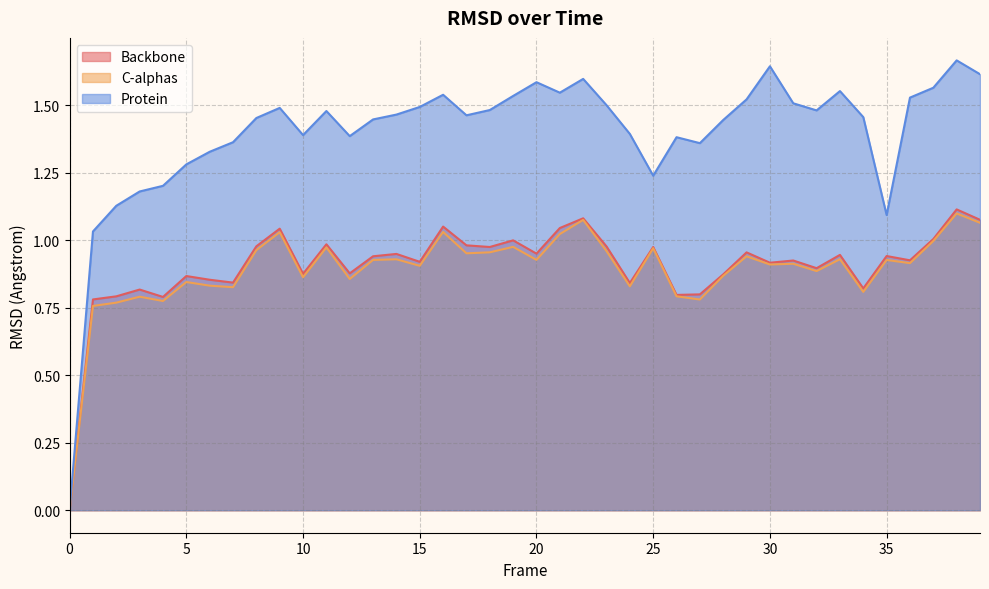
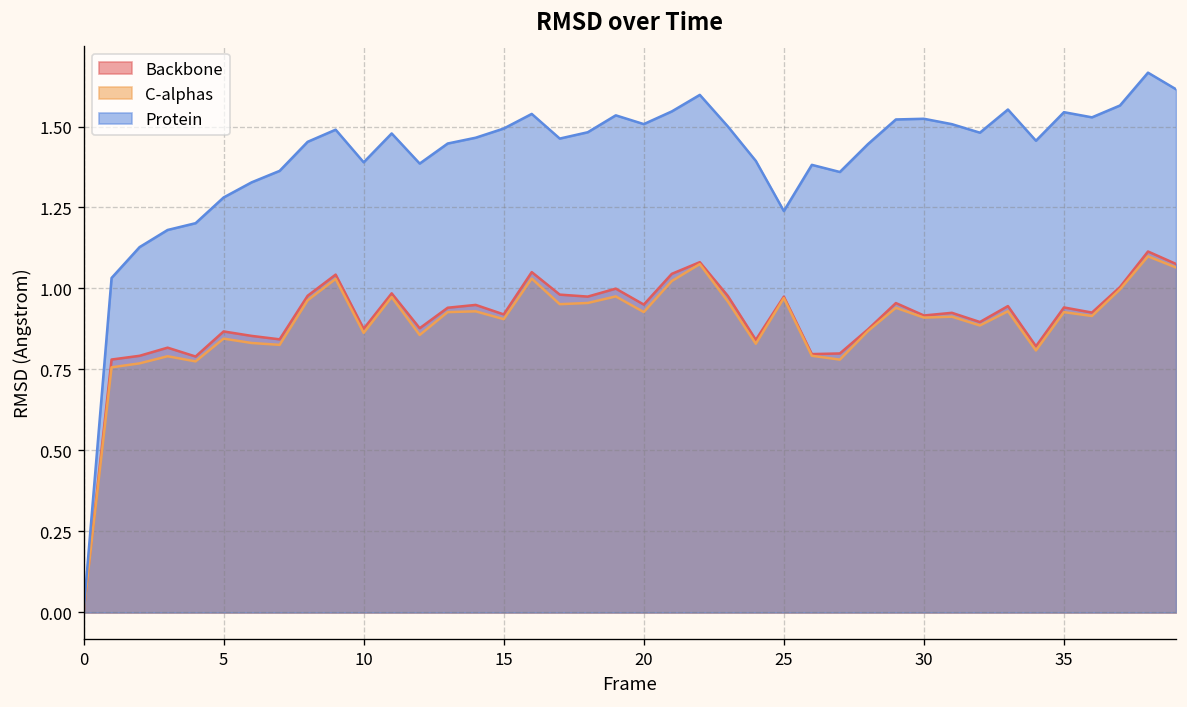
Protein, 20: 1.59 -> 1.51
Protein, 30: 1.64 -> 1.52
Protein, 35: 1.09 -> 1.54
